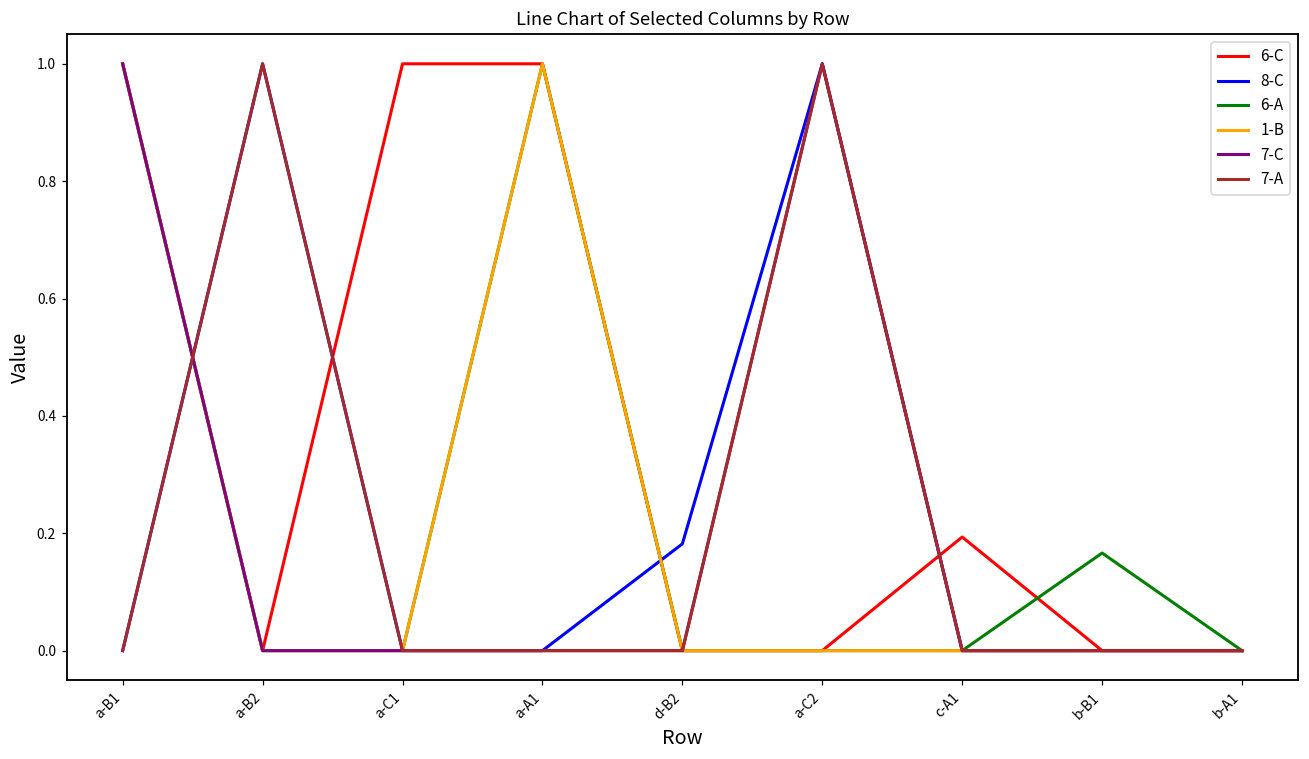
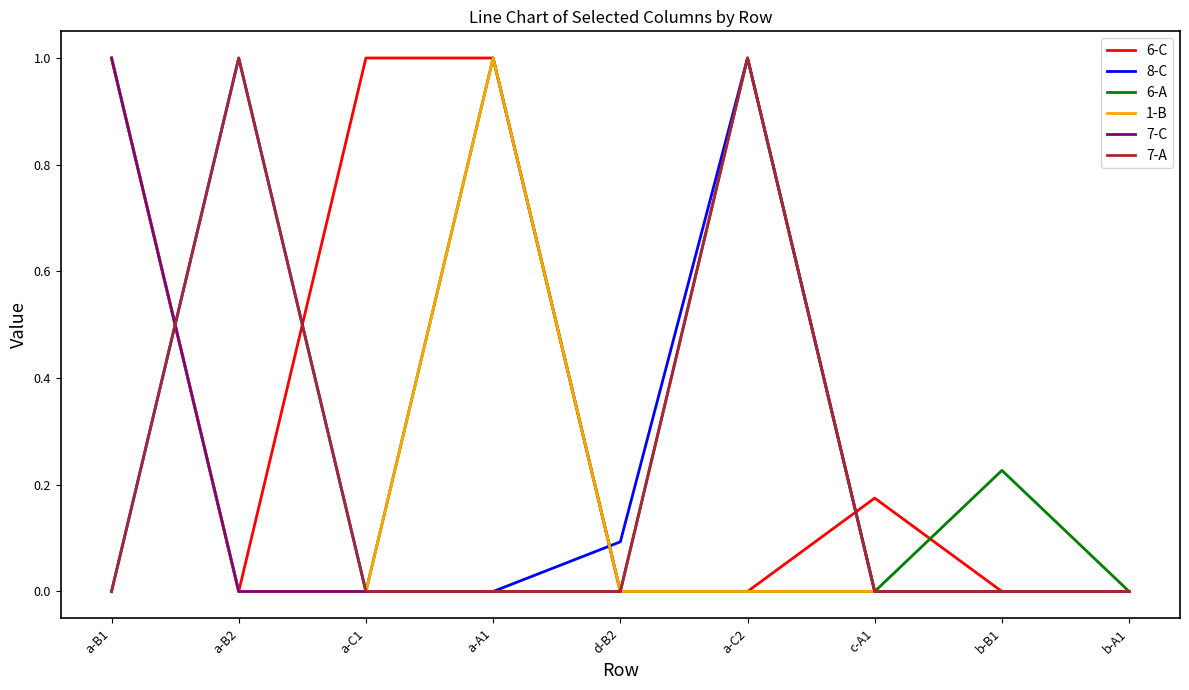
8-C, d-B2: 0.18 -> 0.09
6-C, c-A1: 0.19 -> 0.18
6-A, b-B1: 0.17 -> 0.23
